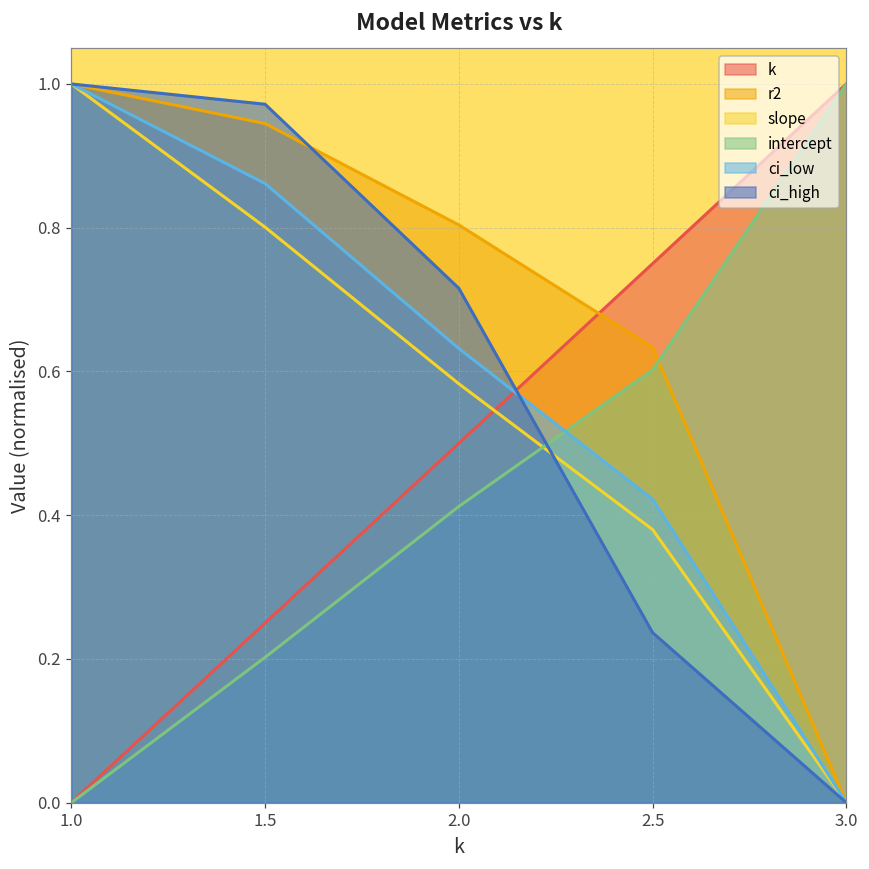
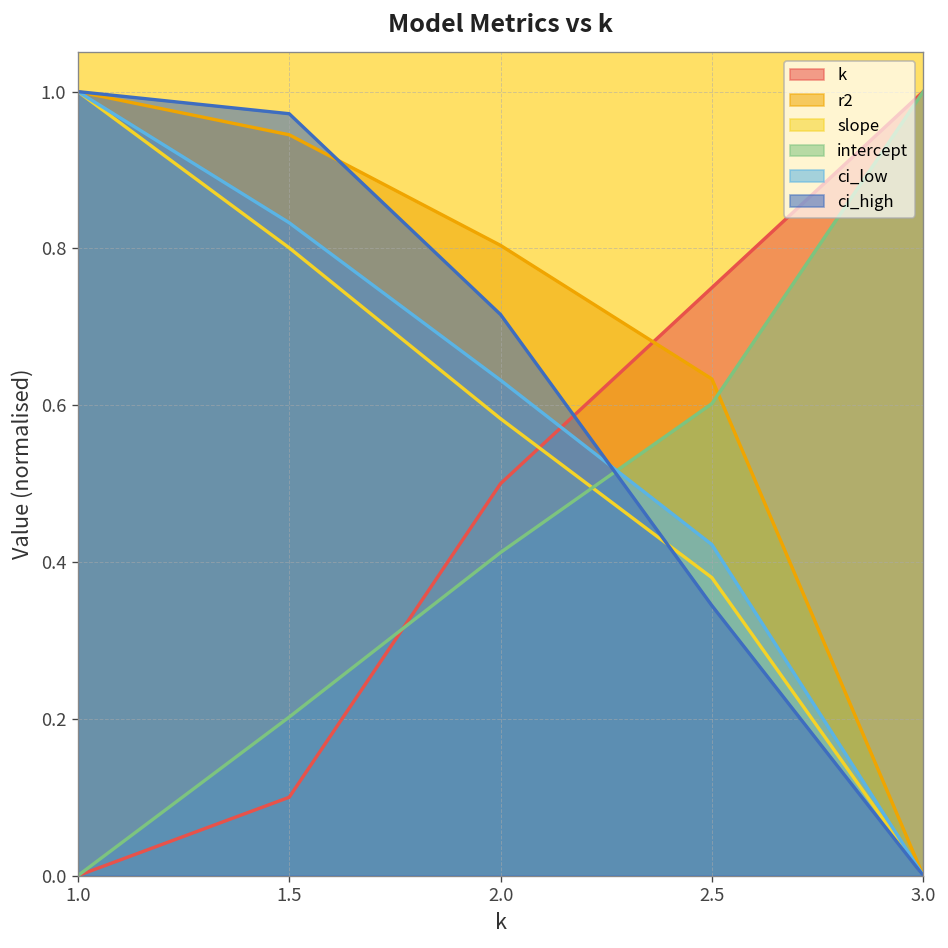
k, 1.5: 0.25 -> 0.10
ci_low, 1.5: 0.86 -> 0.83
ci_high, 2.5: 0.24 -> 0.34
